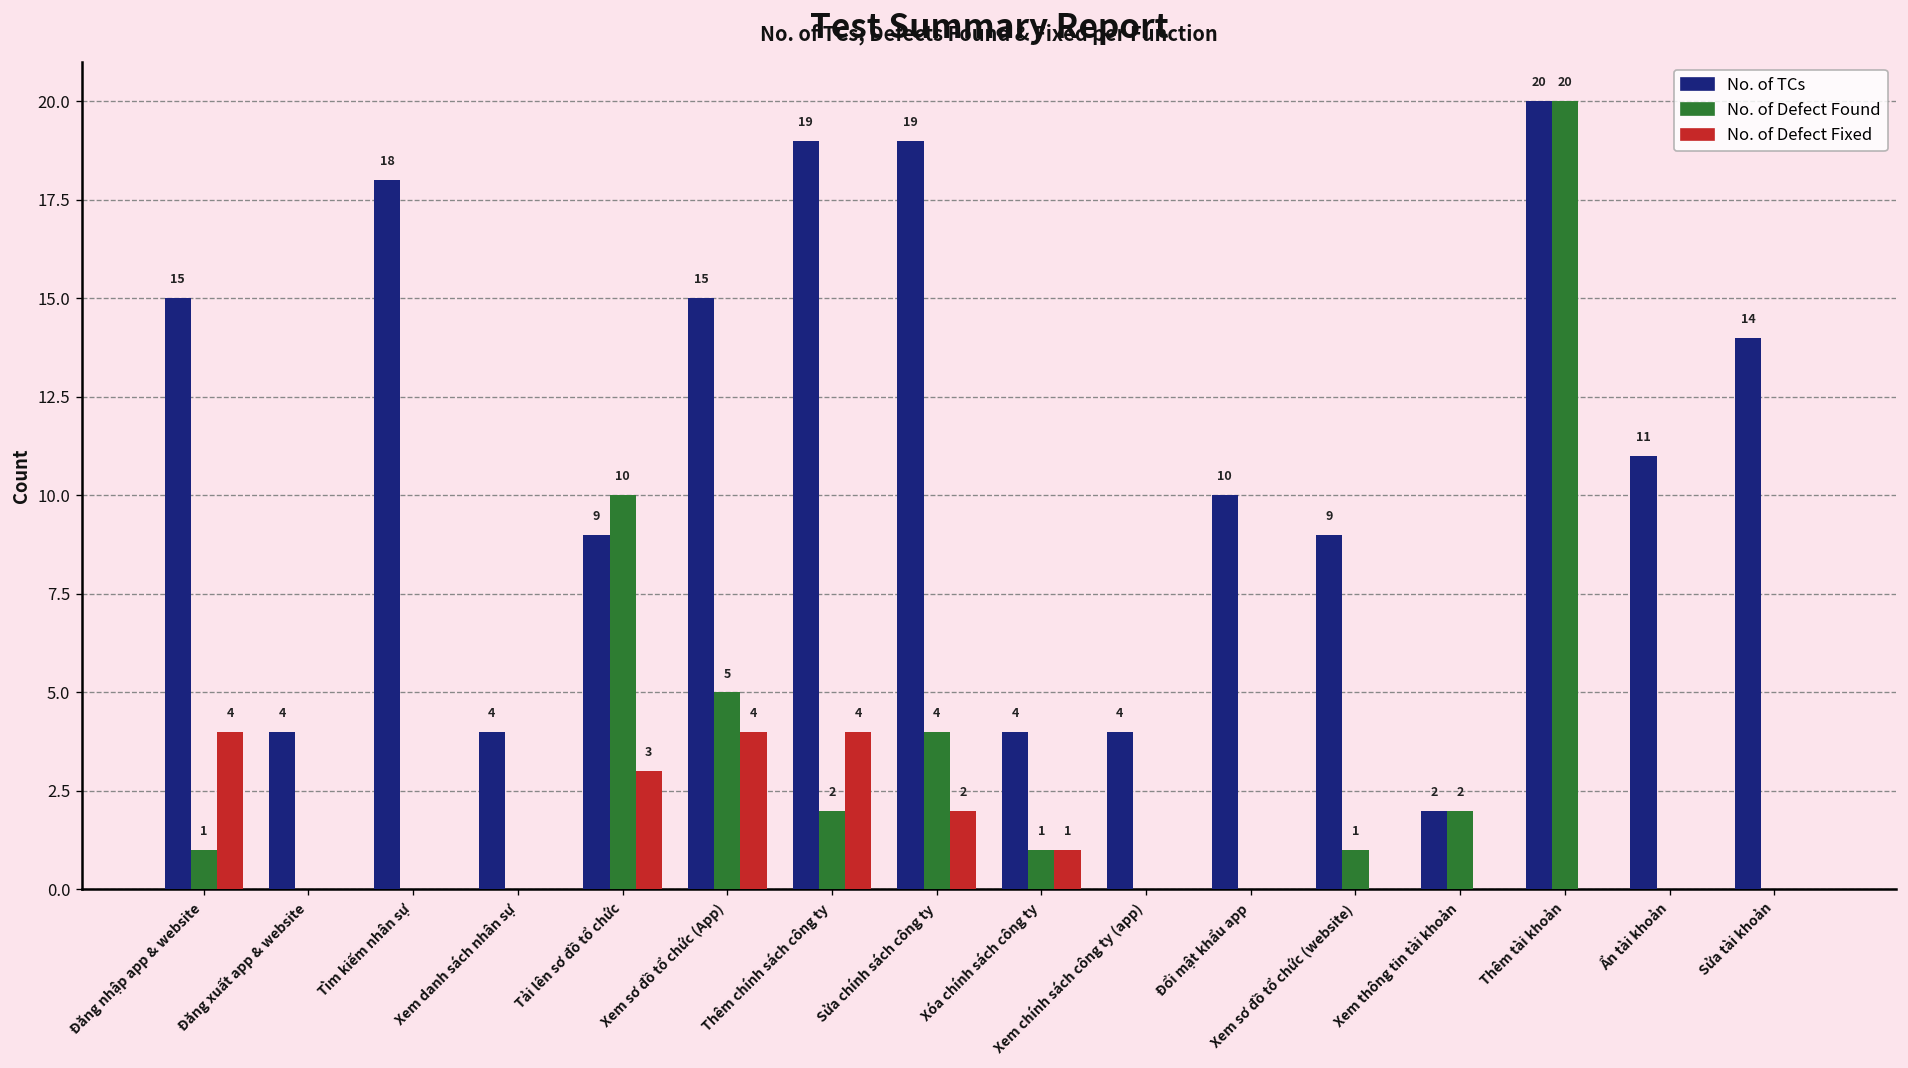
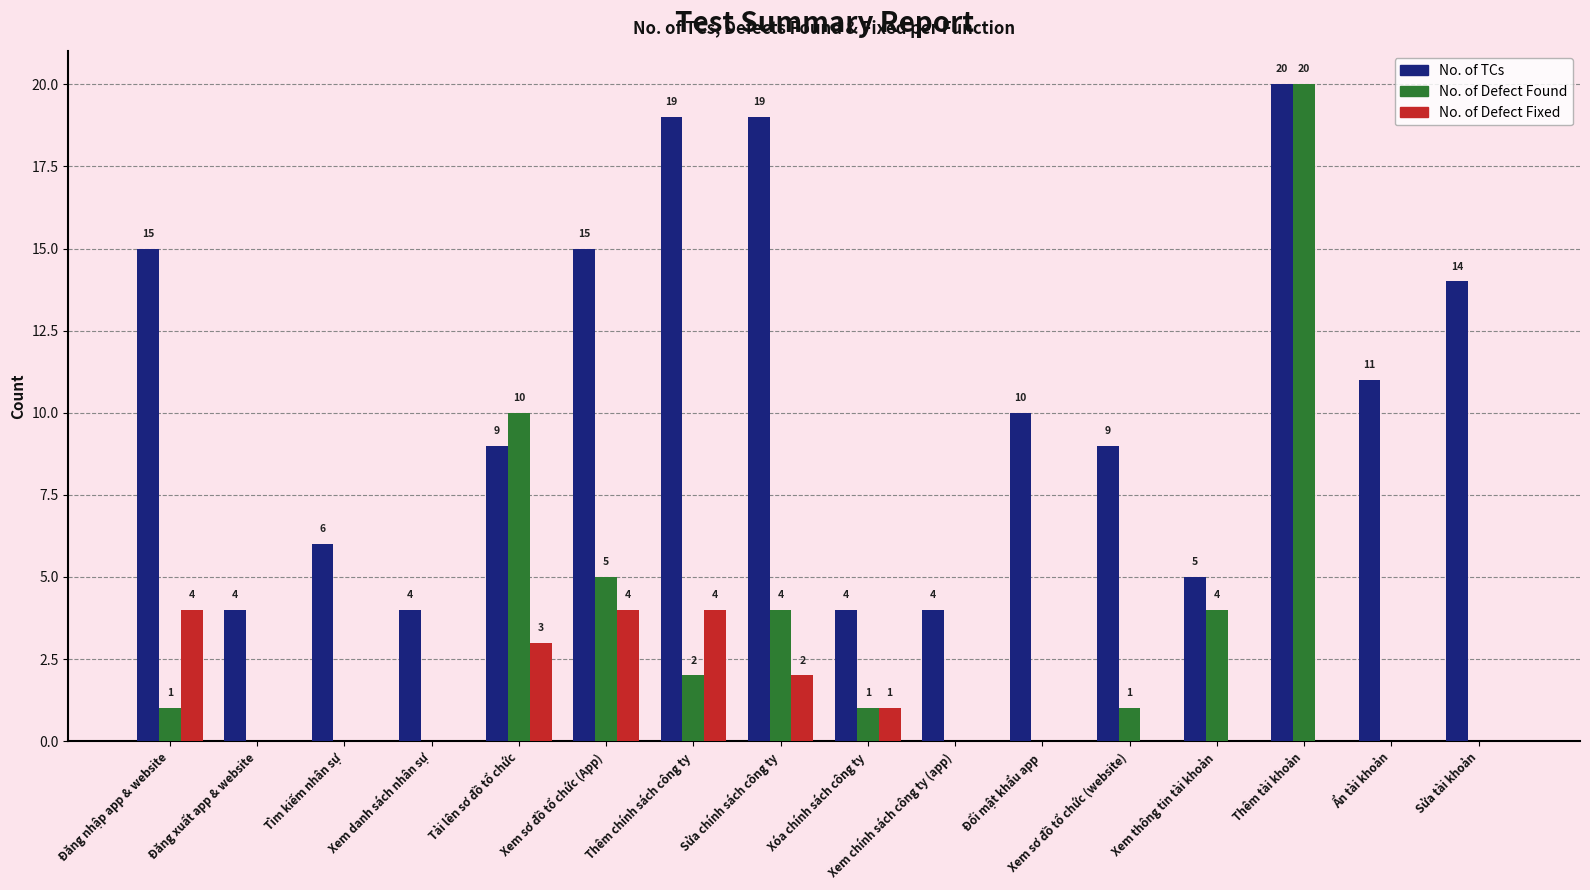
No. of TCs, Tìm kiếm nhân sự: 18 -> 6
No. of TCs, Xem thông tin tài khoản: 2 -> 5
No. of Defect Found, Xem thông tin tài khoản: 2 -> 4
